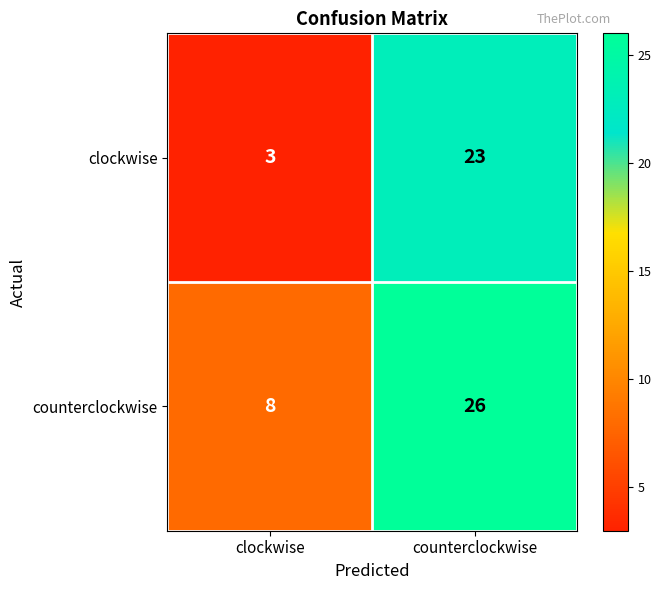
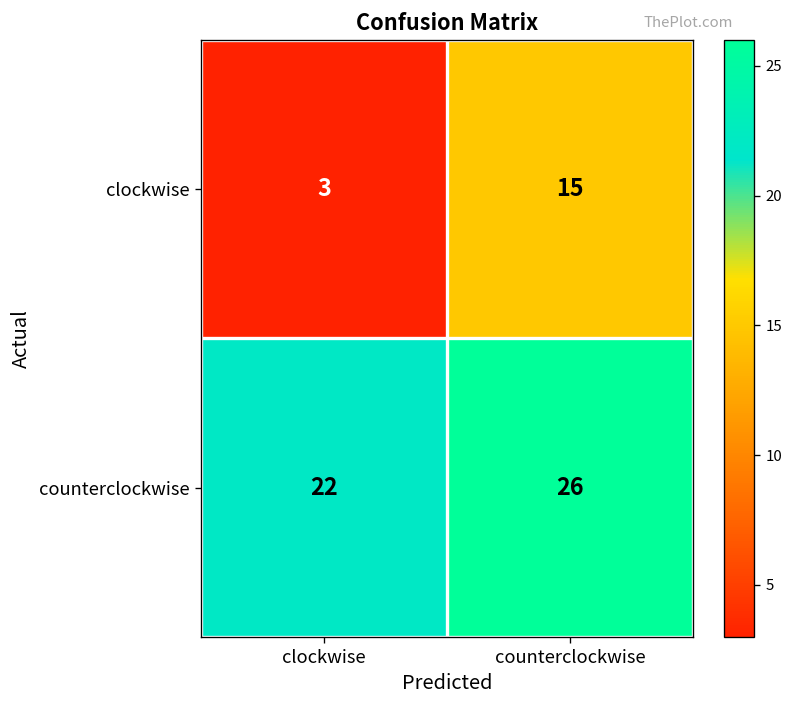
clockwise, counterclockwise: 23 -> 15
counterclockwise, clockwise: 8 -> 22
